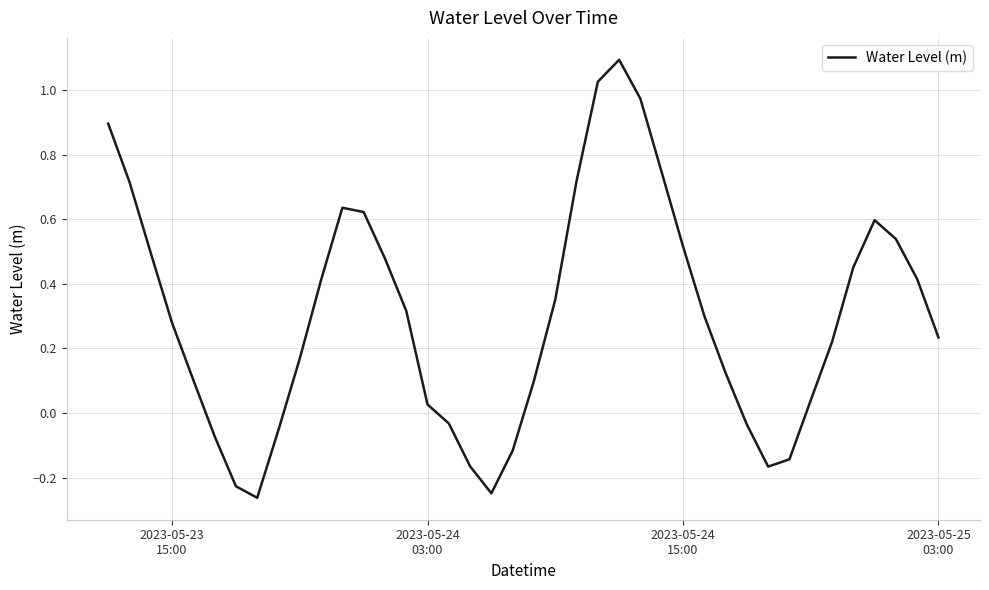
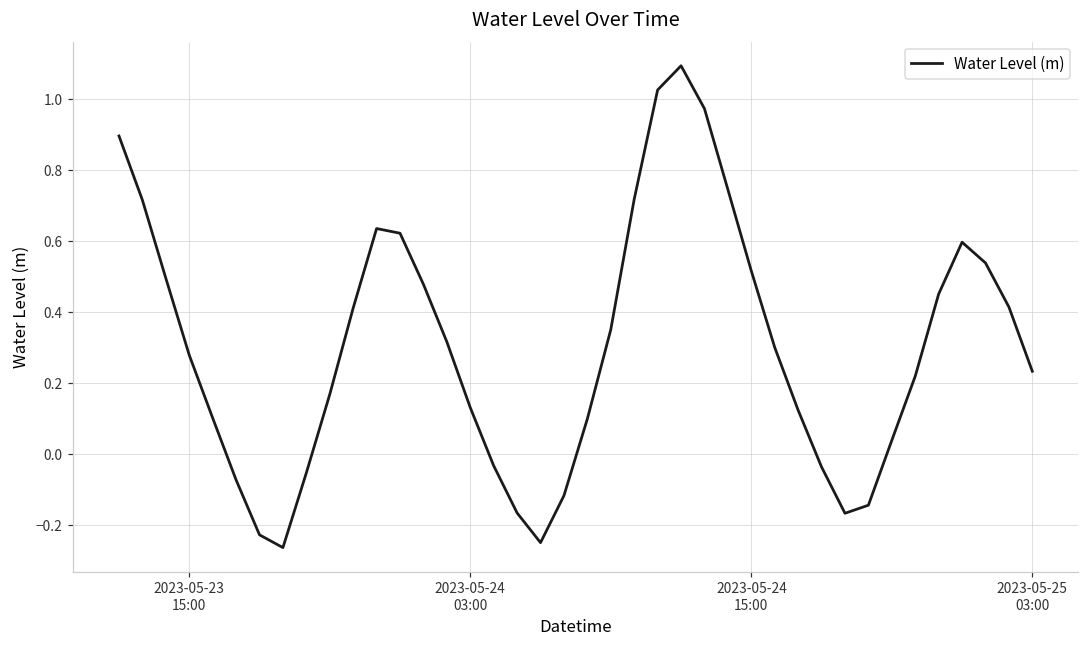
2023-05-24 03:00: 0.03 -> 0.13
